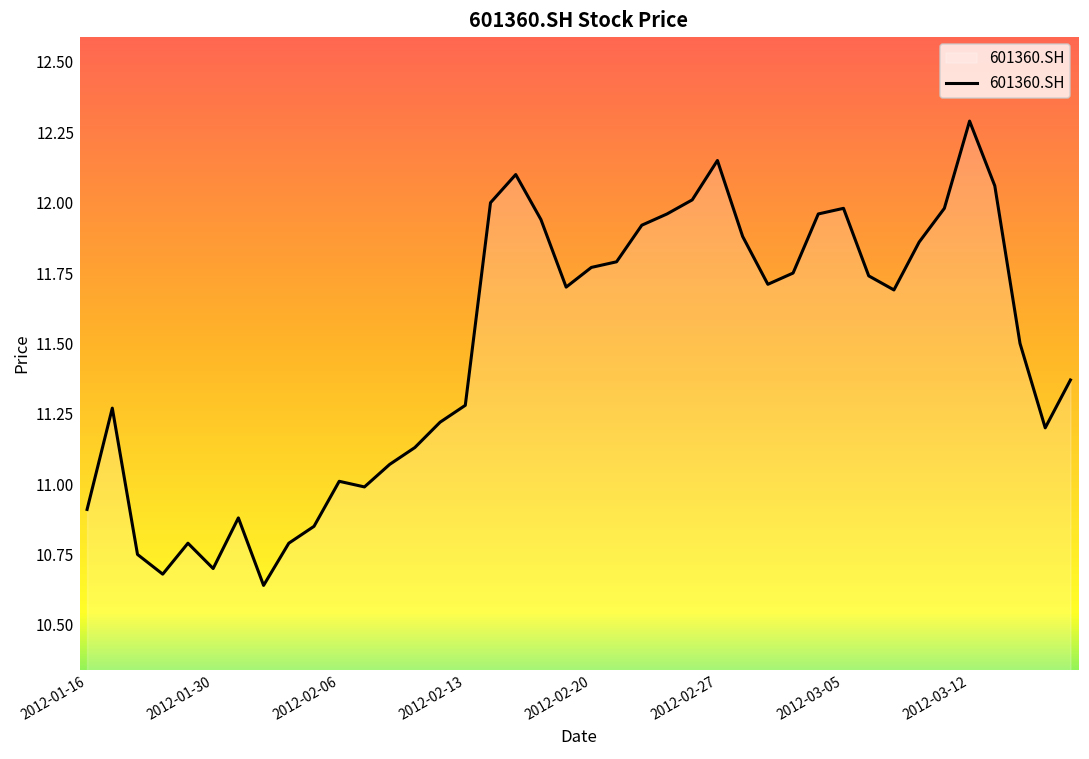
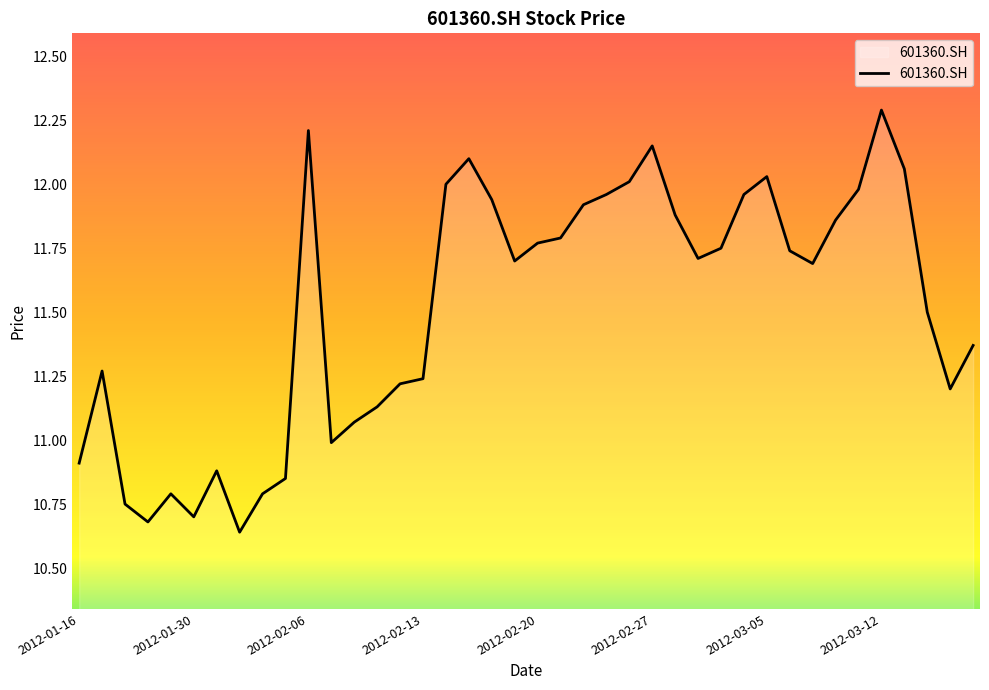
2012-02-06: 11.01 -> 12.21
2012-02-13: 11.28 -> 11.24
2012-03-05: 11.98 -> 12.03
